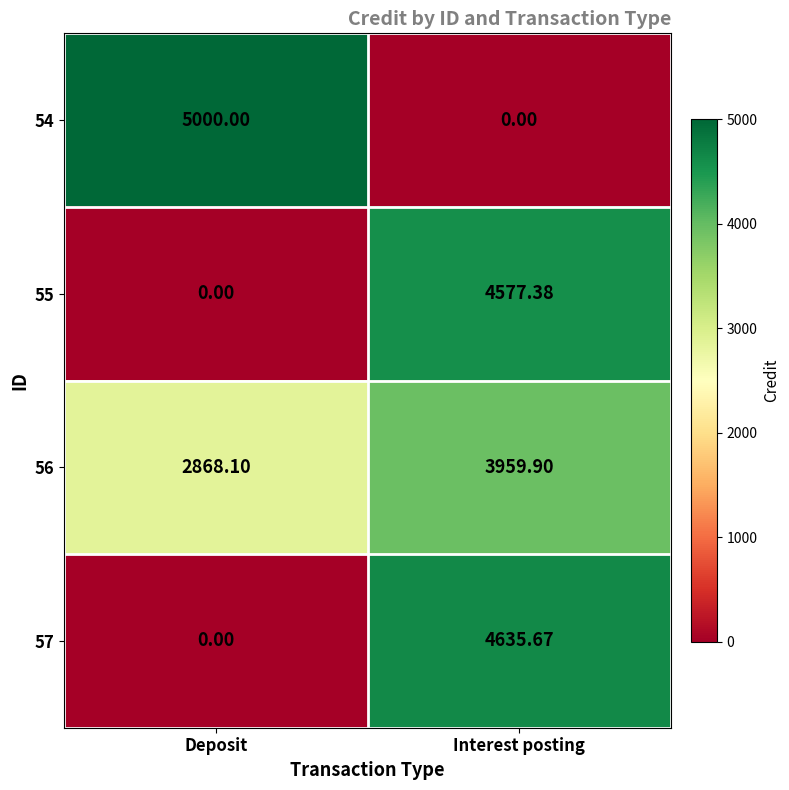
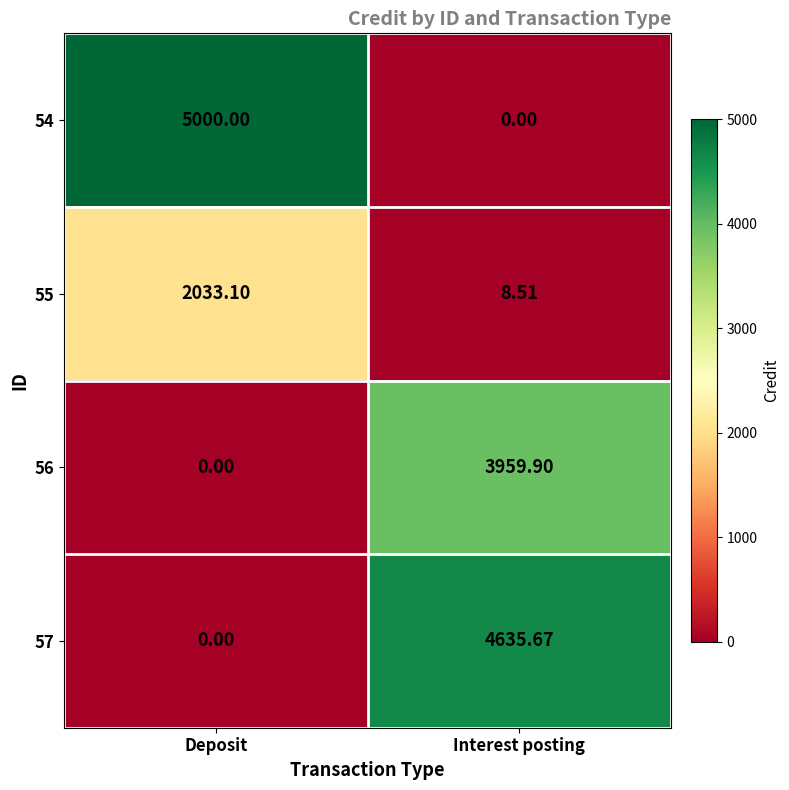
55, Deposit: 0.00 -> 2033.10
55, Interest posting: 4577.38 -> 8.51
56, Deposit: 2868.10 -> 0.00
